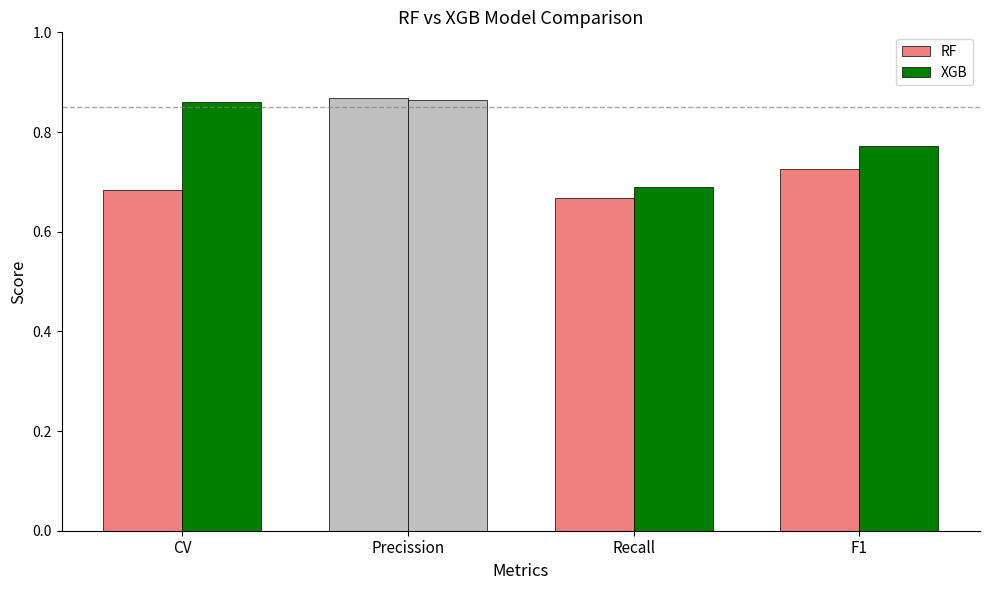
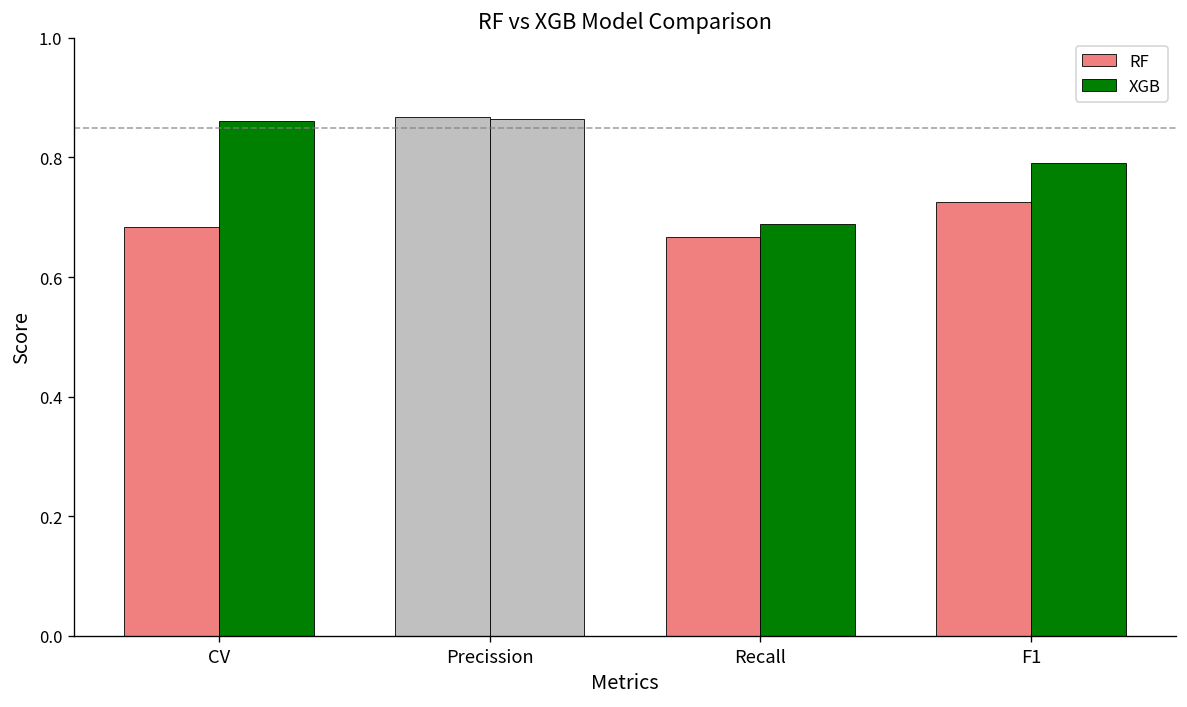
XGB, F1: 0.77 -> 0.79
